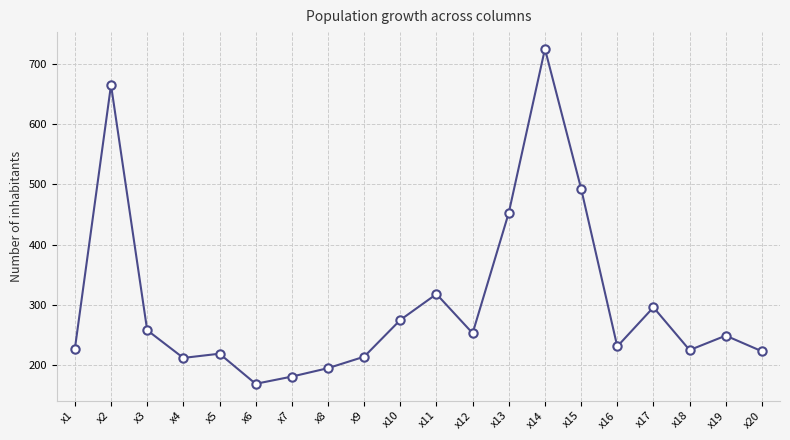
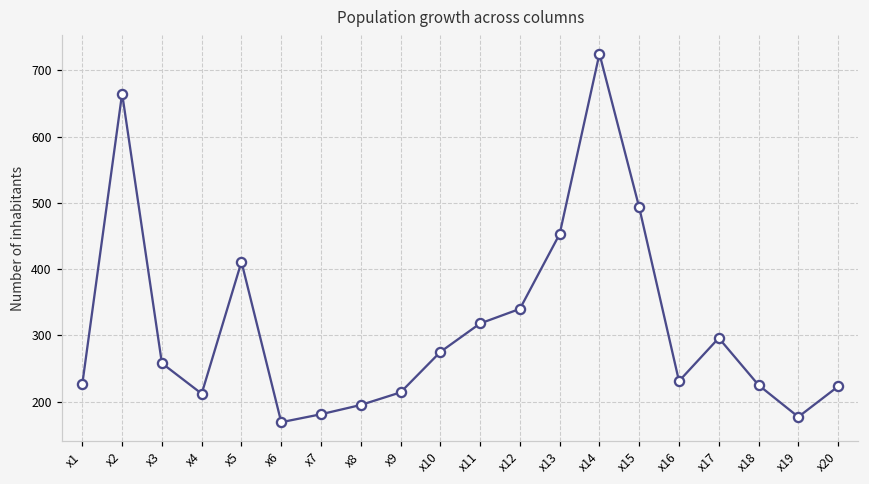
x5: 220 -> 410
x12: 250 -> 340
x19: 250 -> 180
